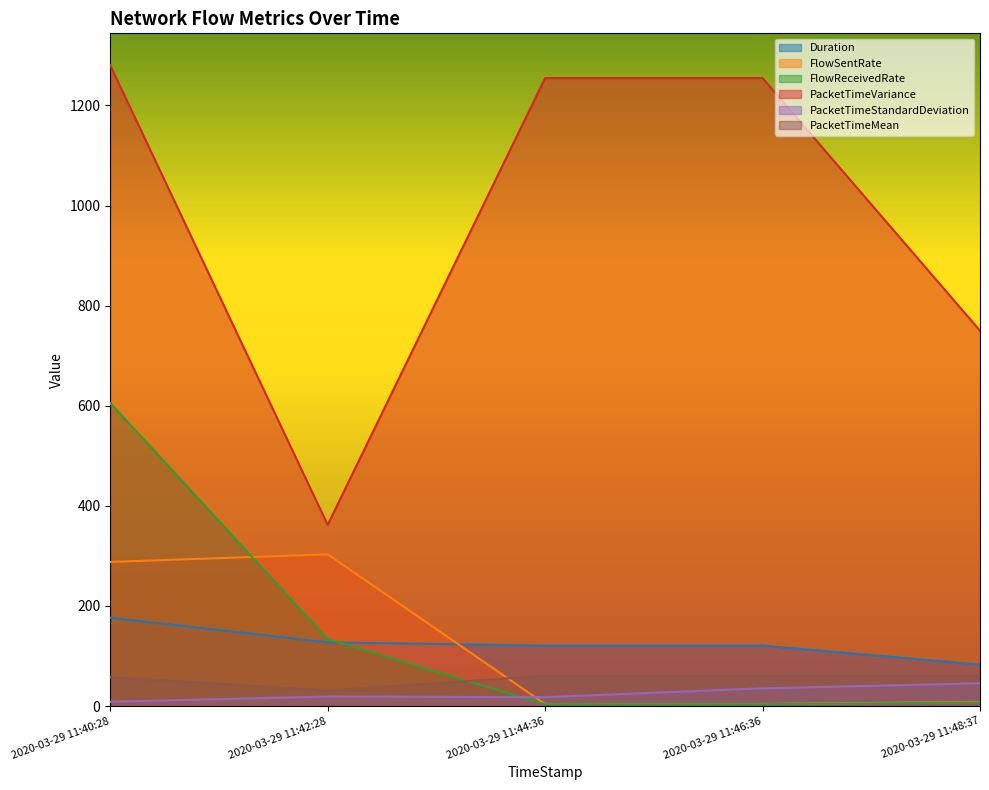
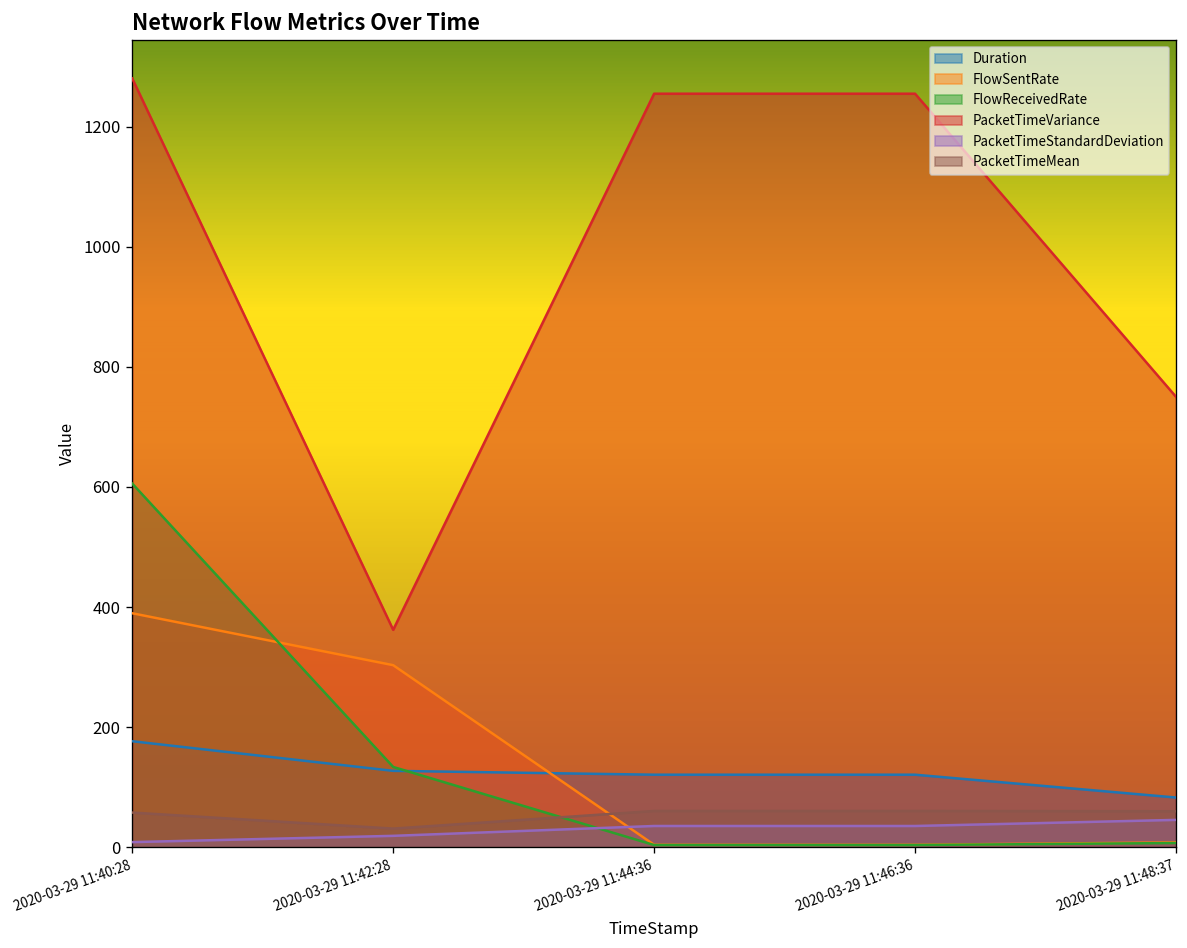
FlowSentRate, 2020-03-29 11:40:28: 290 -> 390
PacketTimeStandardDeviation, 2020-03-29 11:44:36: 20 -> 40
